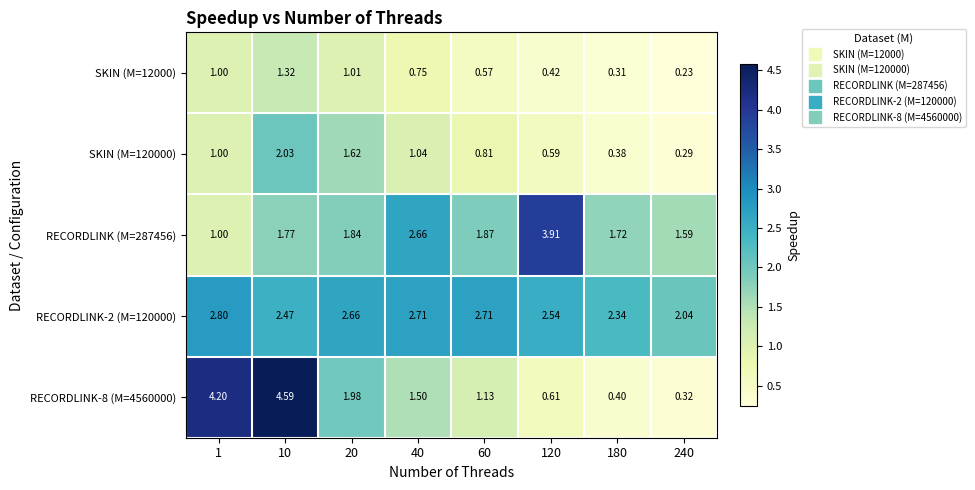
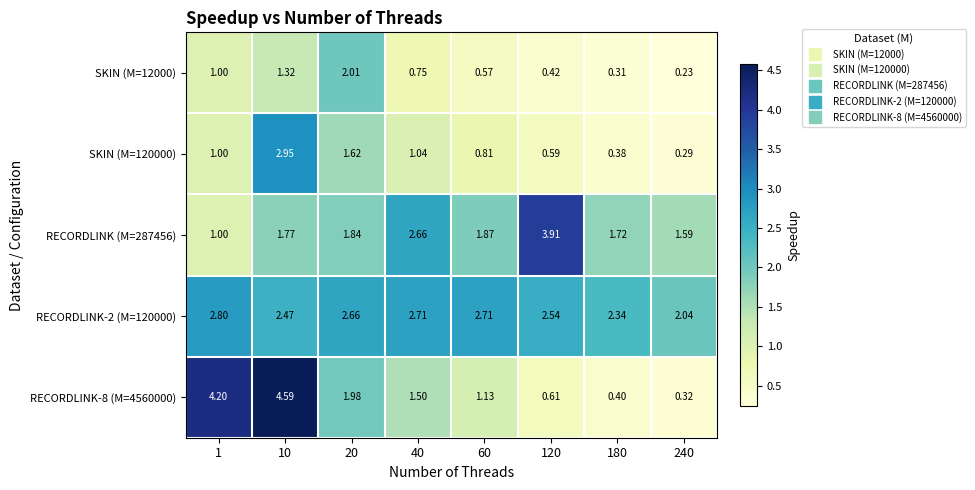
SKIN (M=12000), 20: 1.01 -> 2.01
SKIN (M=120000), 10: 2.03 -> 2.95
